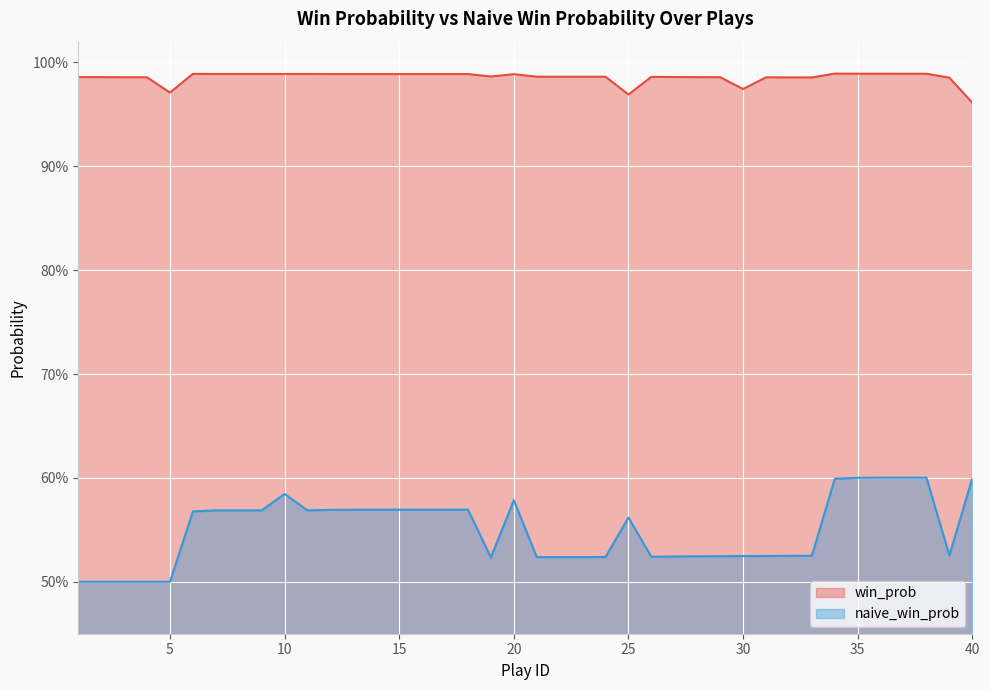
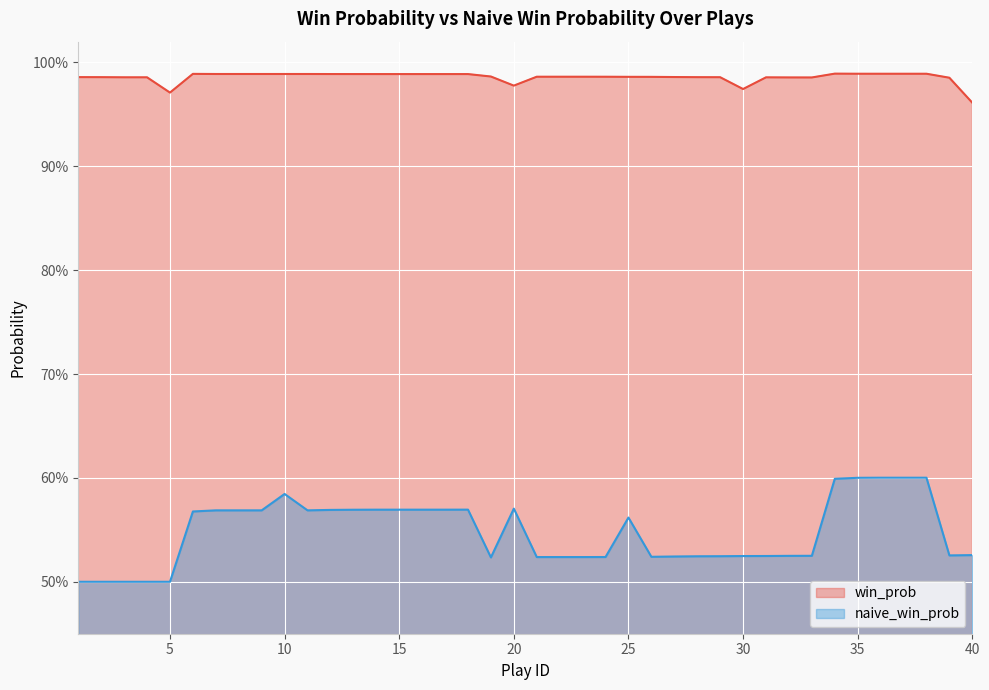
win_prob, 20: 98.9% -> 97.8%
naive_win_prob, 20: 57.9% -> 57.0%
win_prob, 25: 96.9% -> 98.6%
naive_win_prob, 40: 60.0% -> 52.6%
